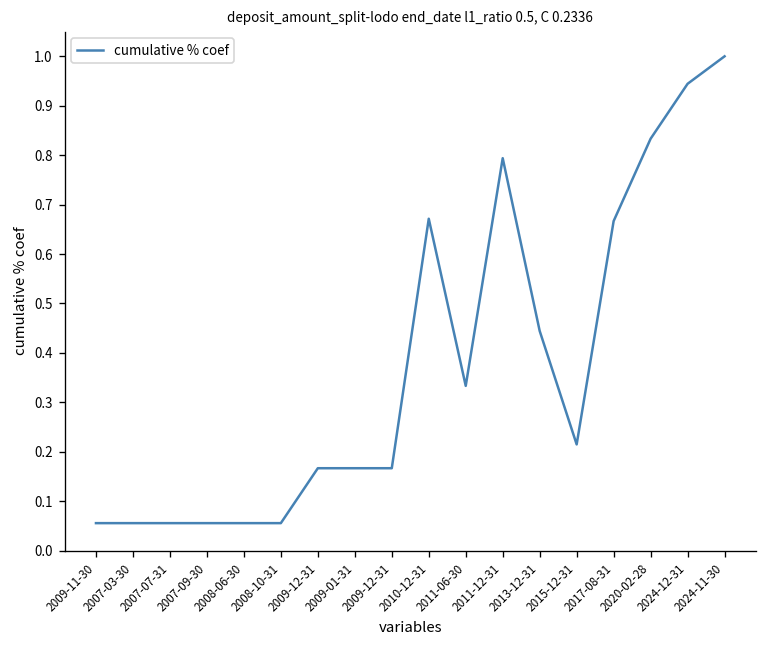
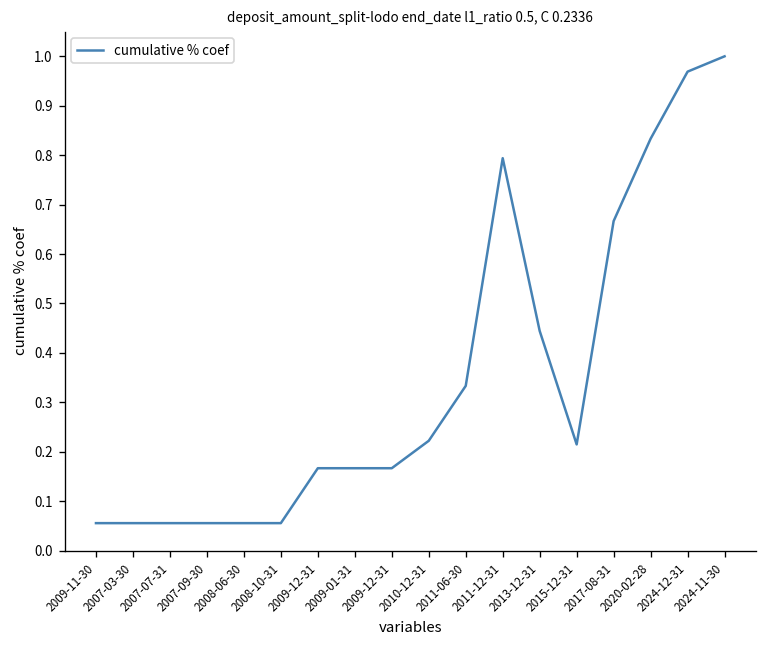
2010-12-31: 0.67 -> 0.22
2024-12-31: 0.94 -> 0.97
